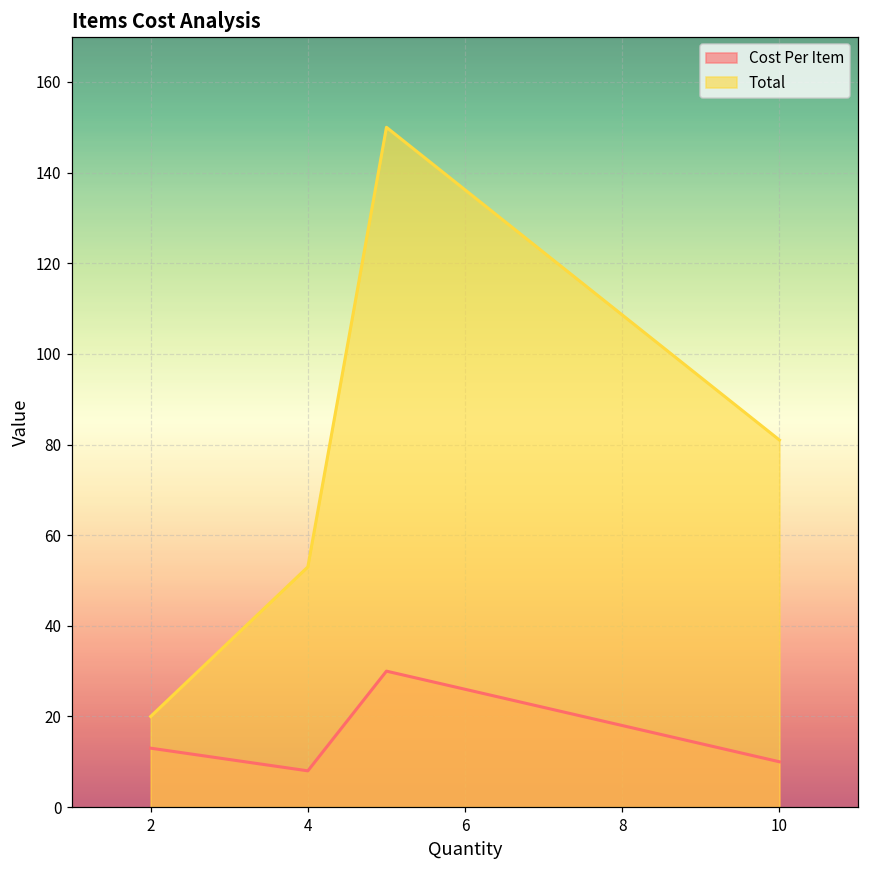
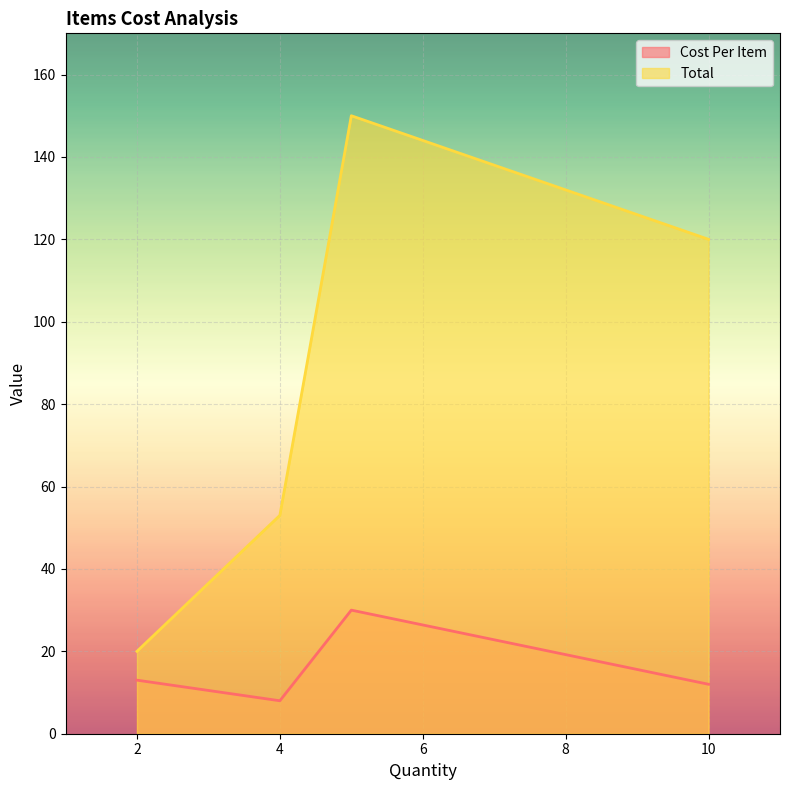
Cost Per Item, 10: 10 -> 12
Total, 10: 81 -> 120
